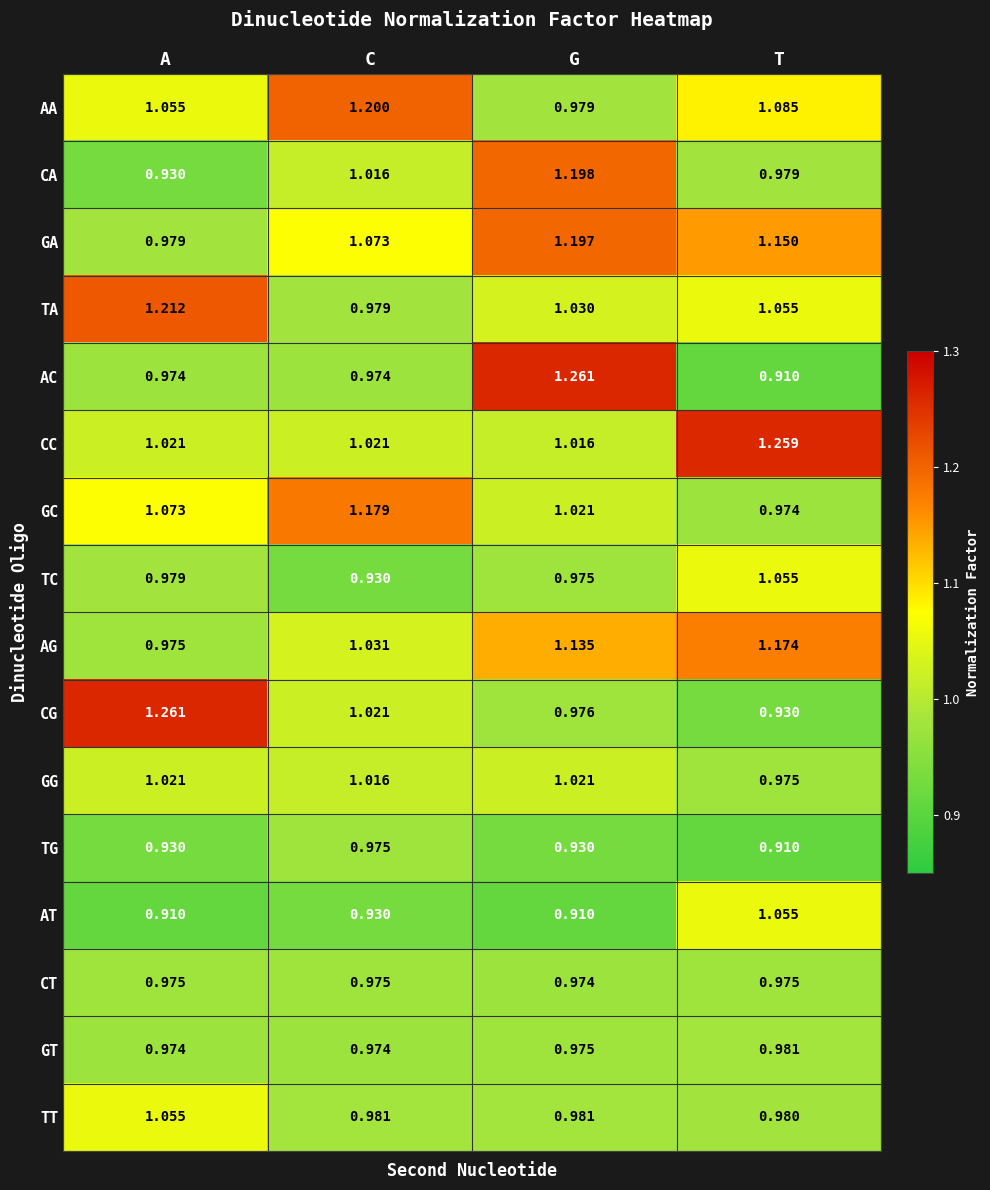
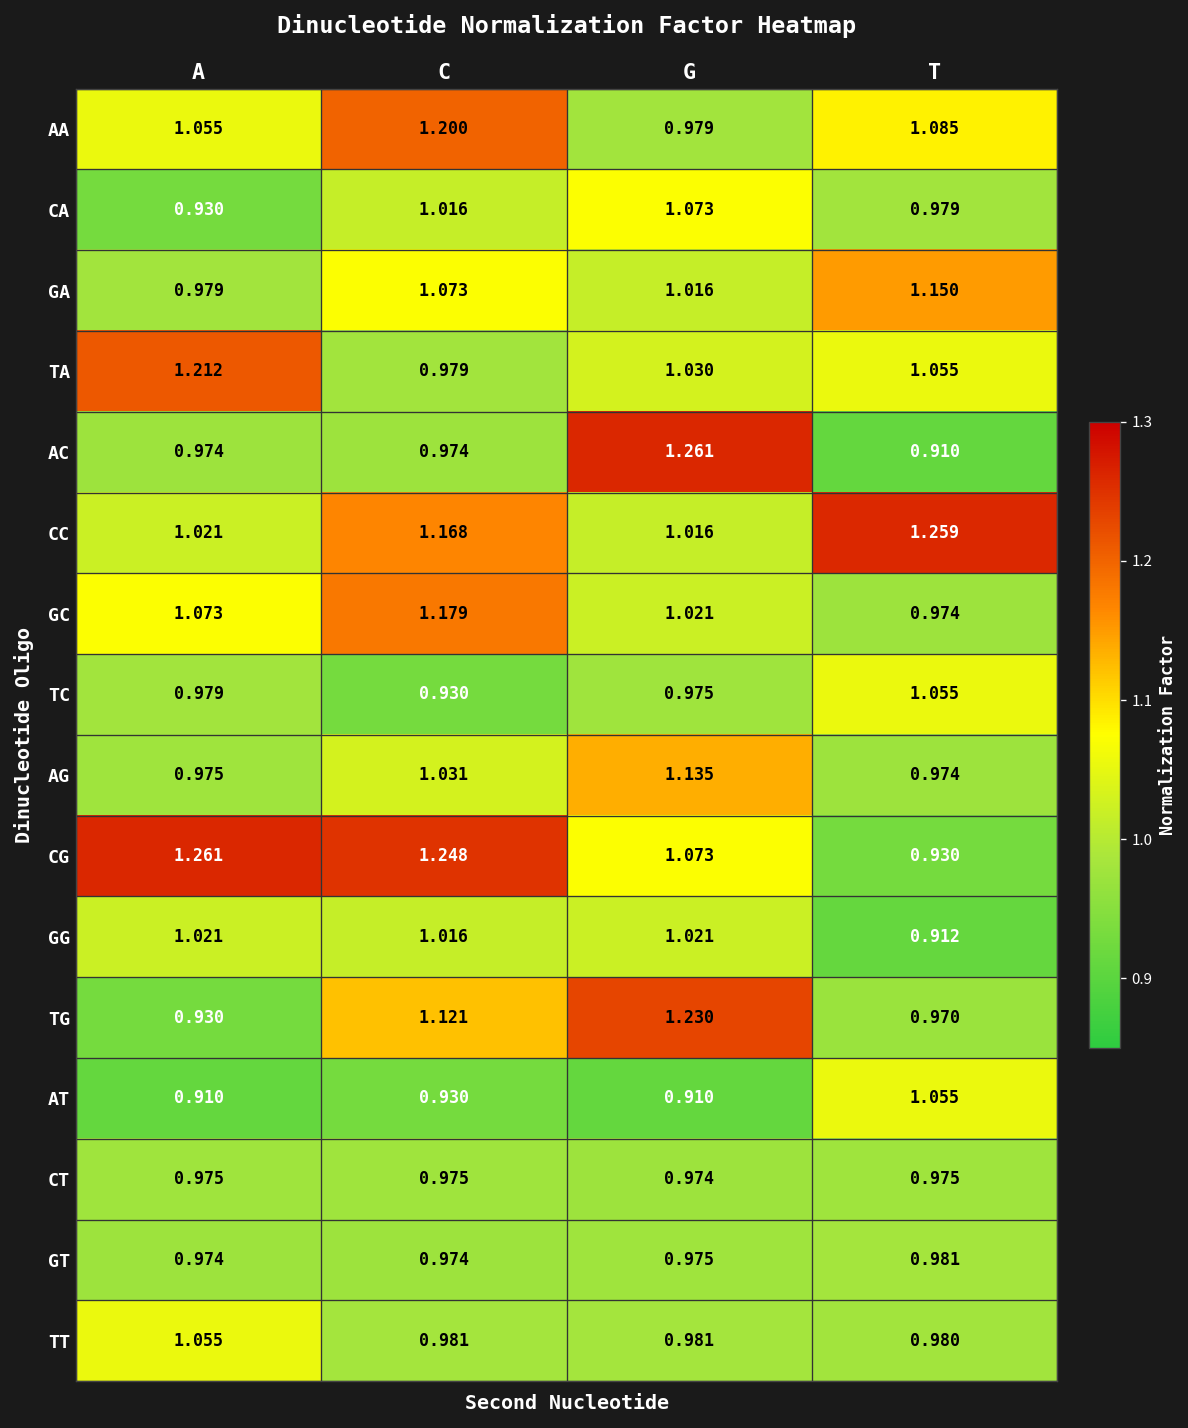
CA, G: 1.198 -> 1.073
GA, G: 1.197 -> 1.016
CC, C: 1.021 -> 1.168
AG, T: 1.174 -> 0.974
CG, C: 1.021 -> 1.248
CG, G: 0.976 -> 1.073
GG, T: 0.975 -> 0.912
TG, C: 0.975 -> 1.121
TG, G: 0.930 -> 1.230
TG, T: 0.910 -> 0.970
